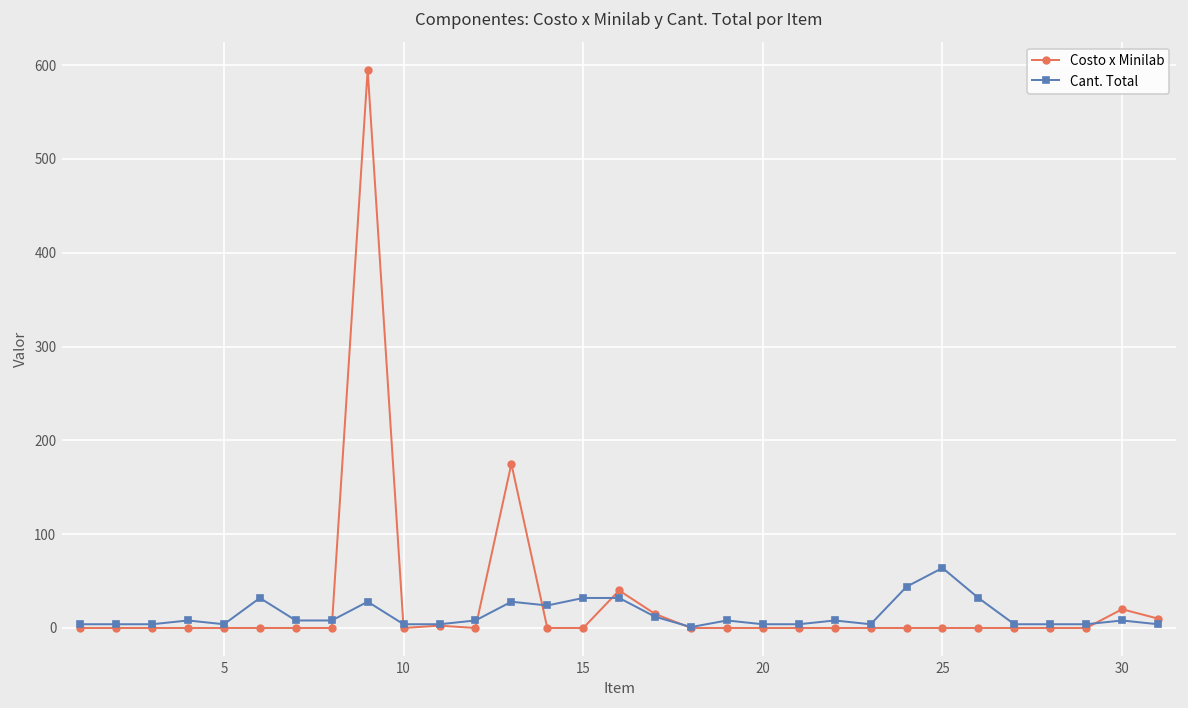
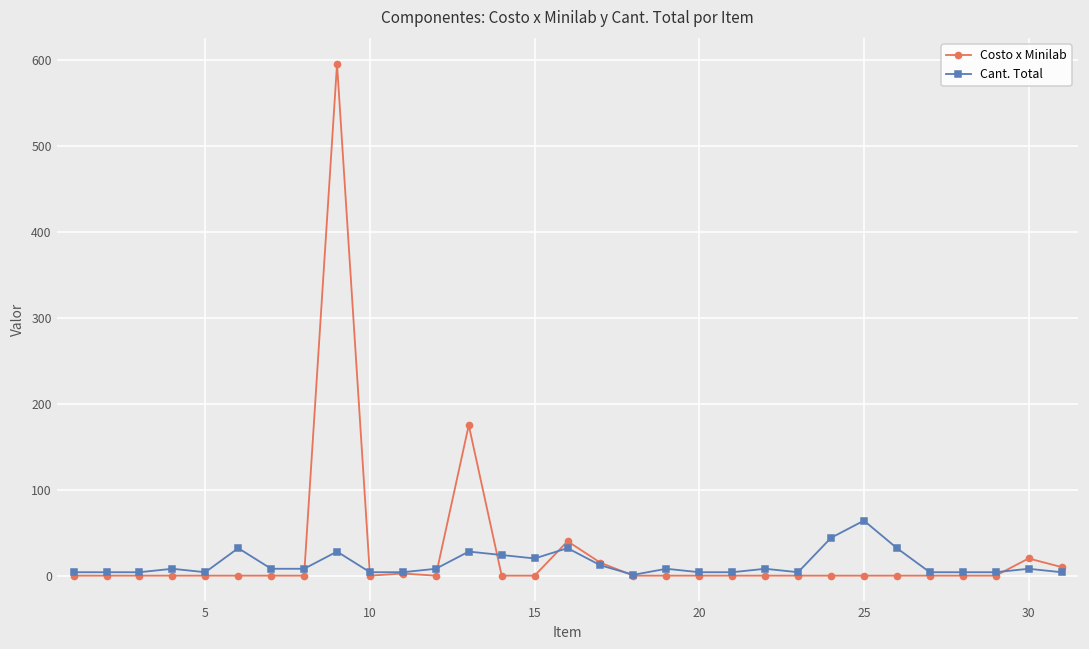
Cant. Total, 15: 30 -> 20
